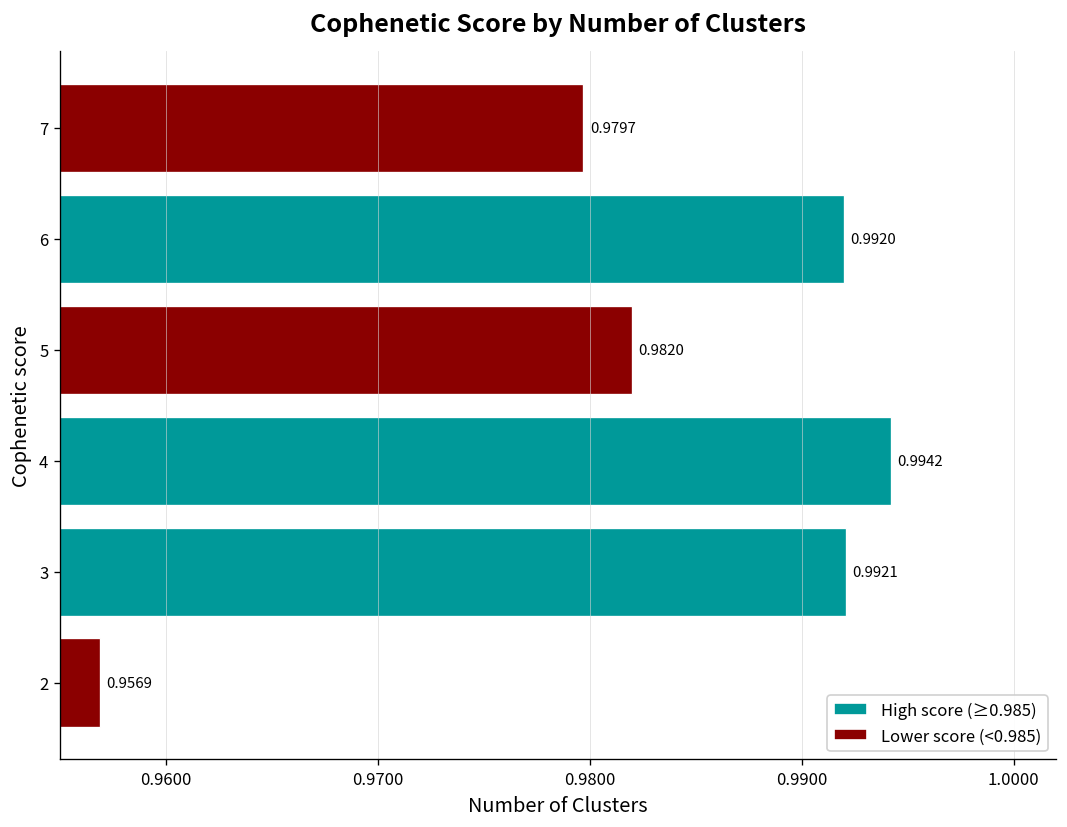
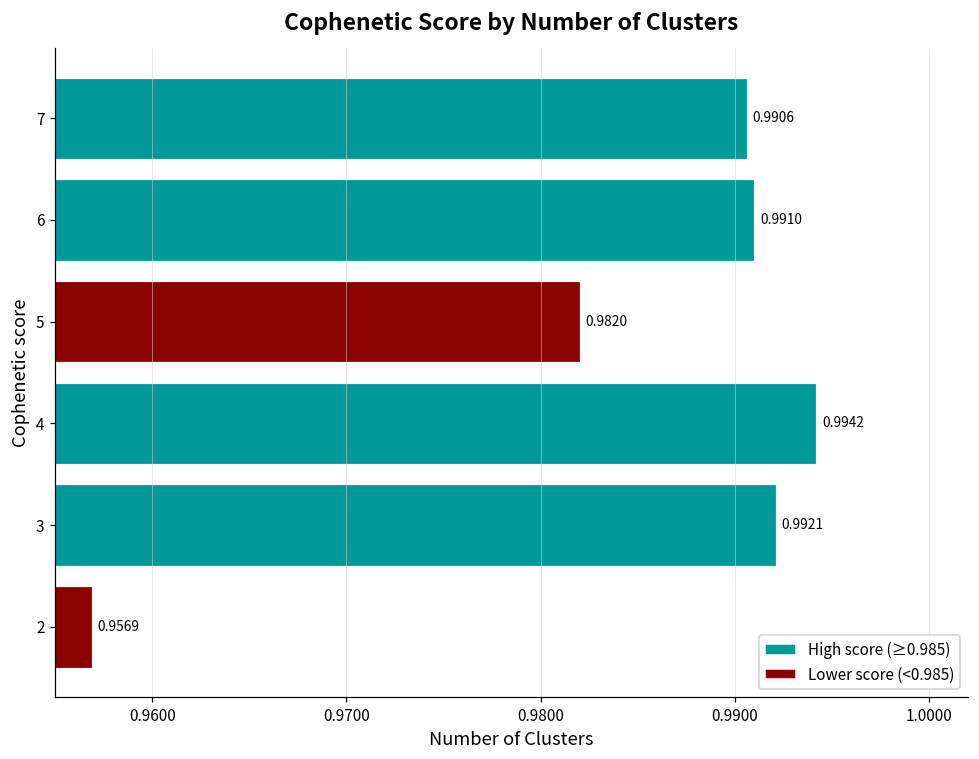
7: 0.9797 -> 0.9906
6: 0.9920 -> 0.9910
